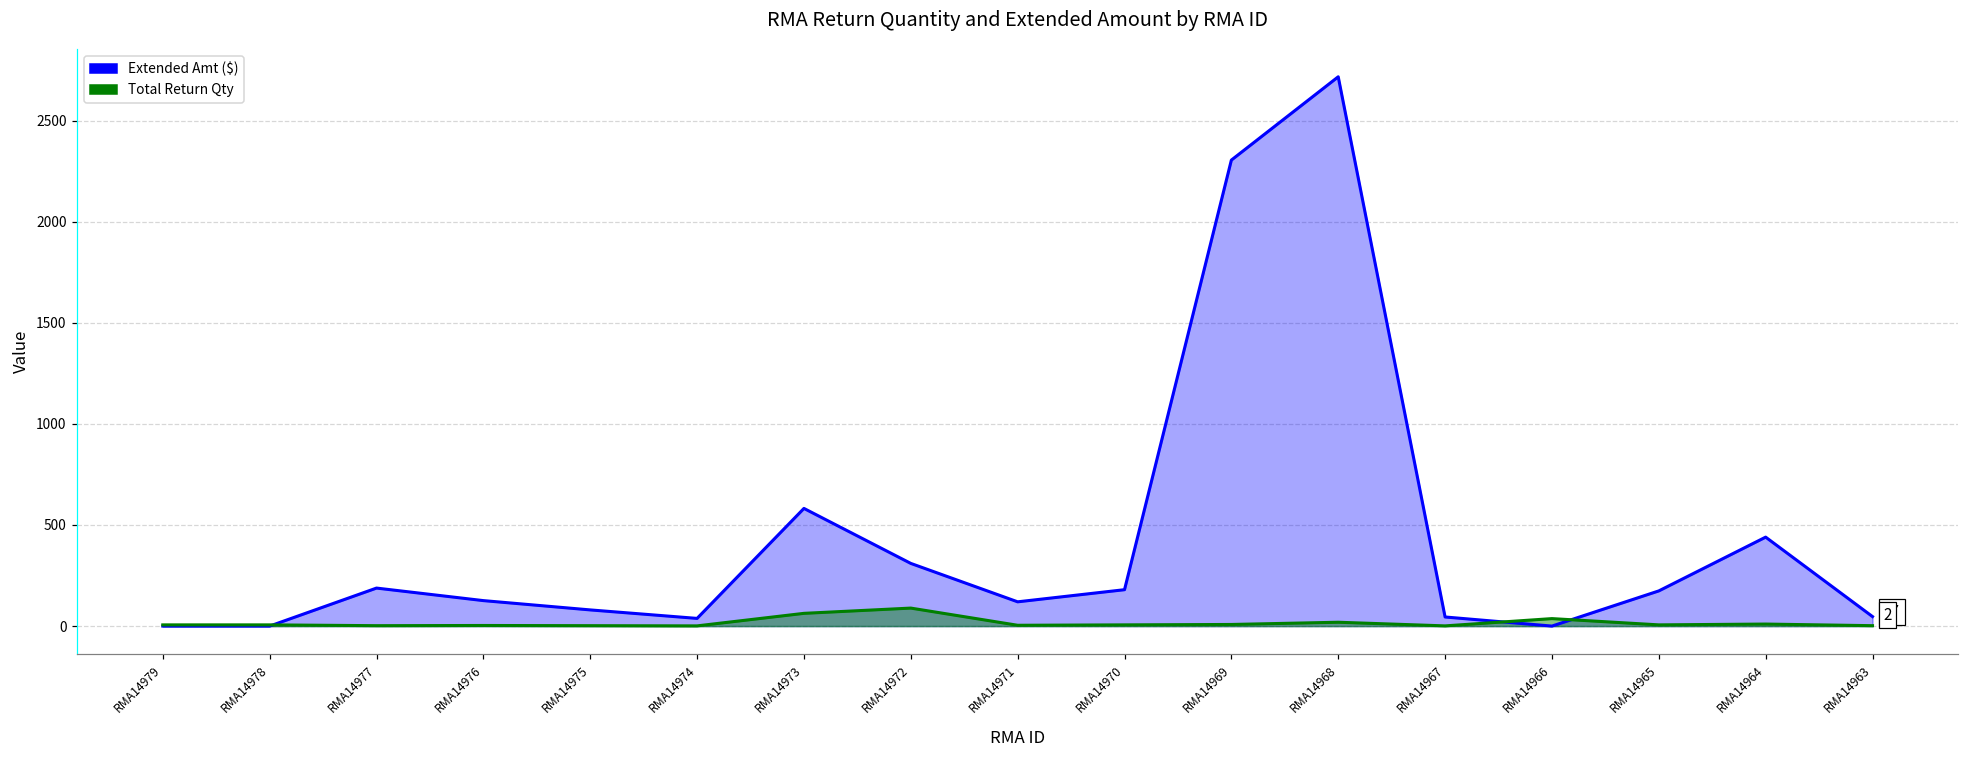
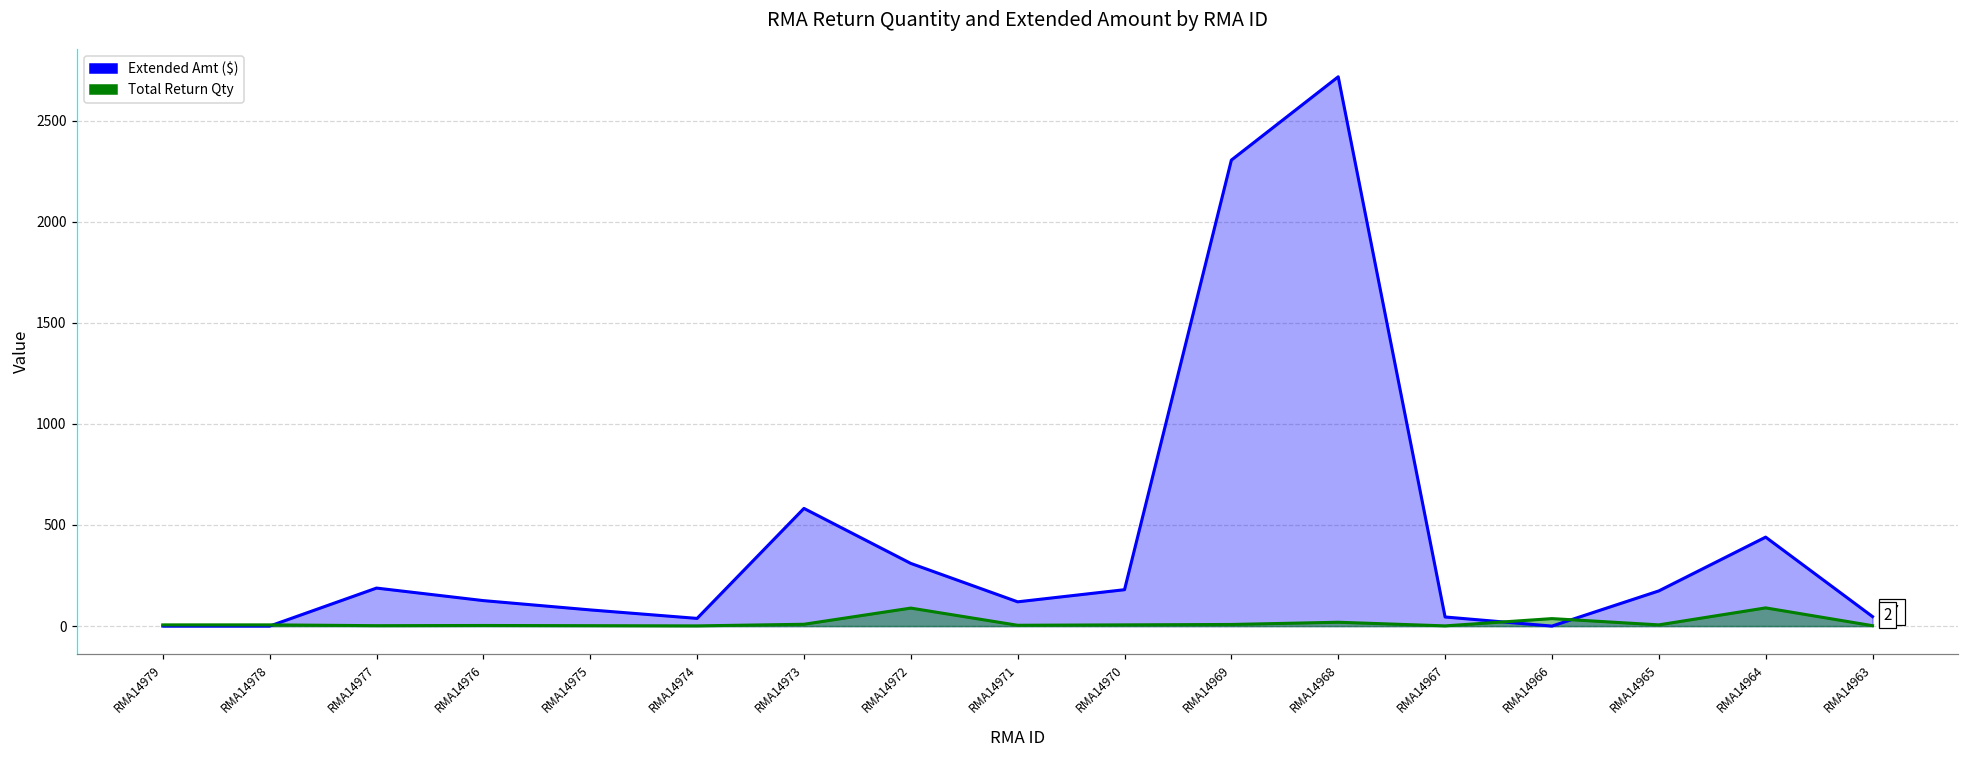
Total Return Qty, RMA14973: 60 -> 10
Total Return Qty, RMA14964: 10 -> 90
